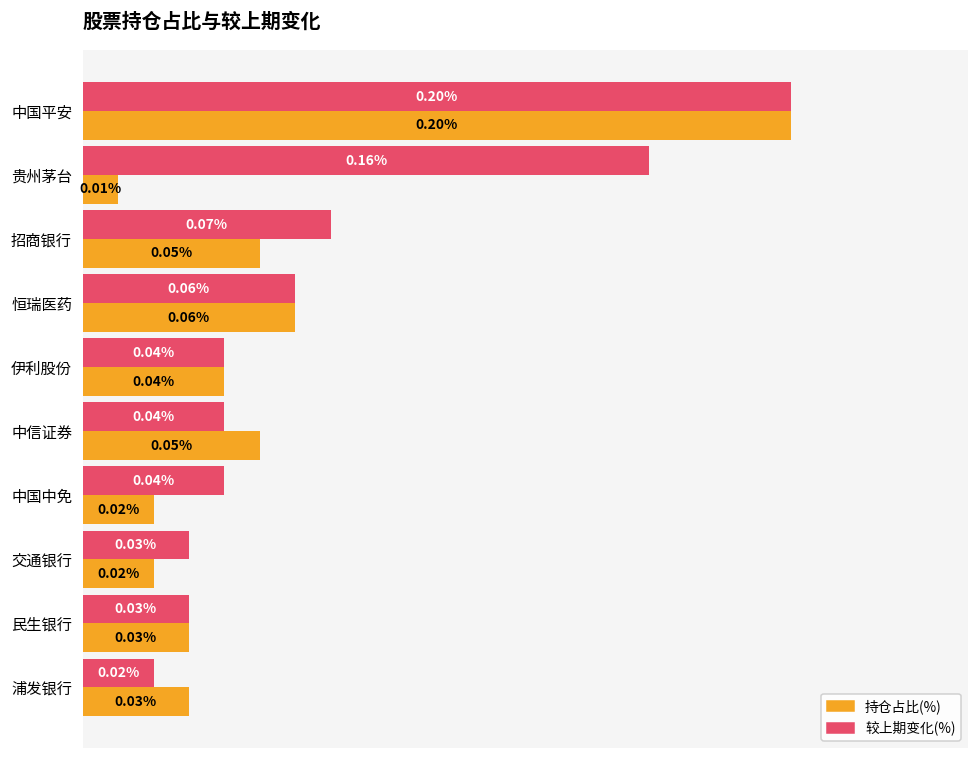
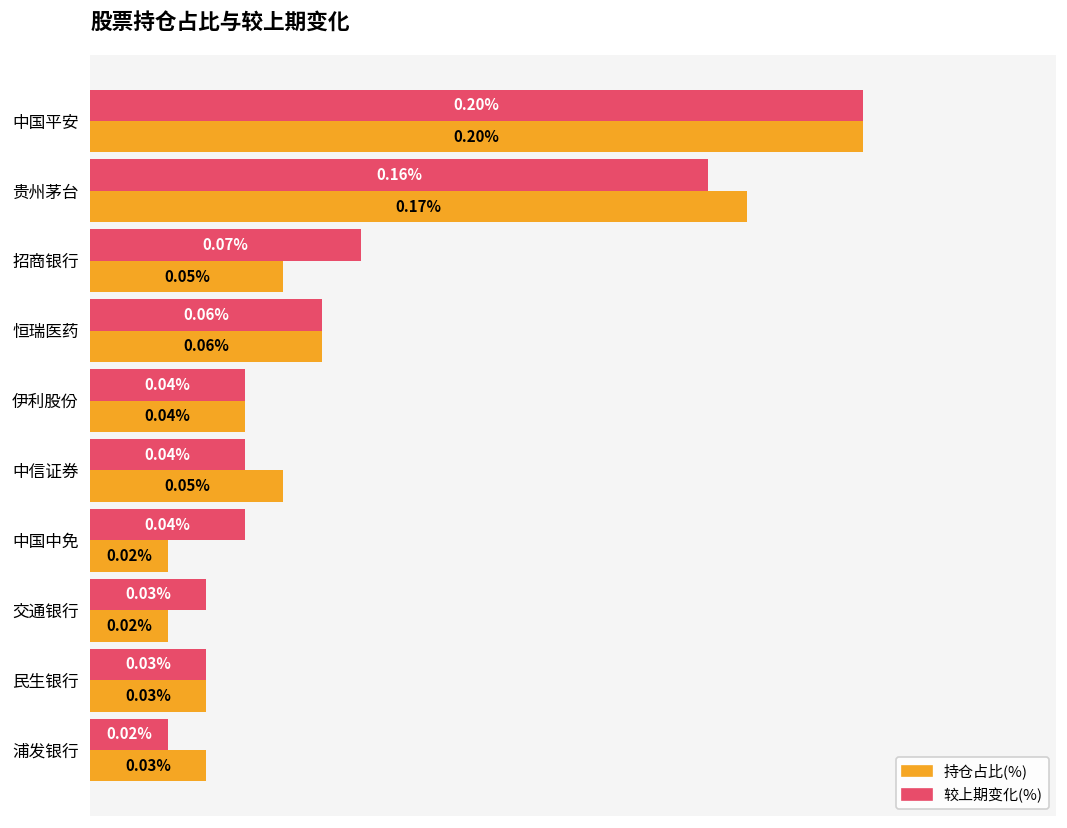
持仓占比(%), 贵州茅台: 0.01% -> 0.17%
